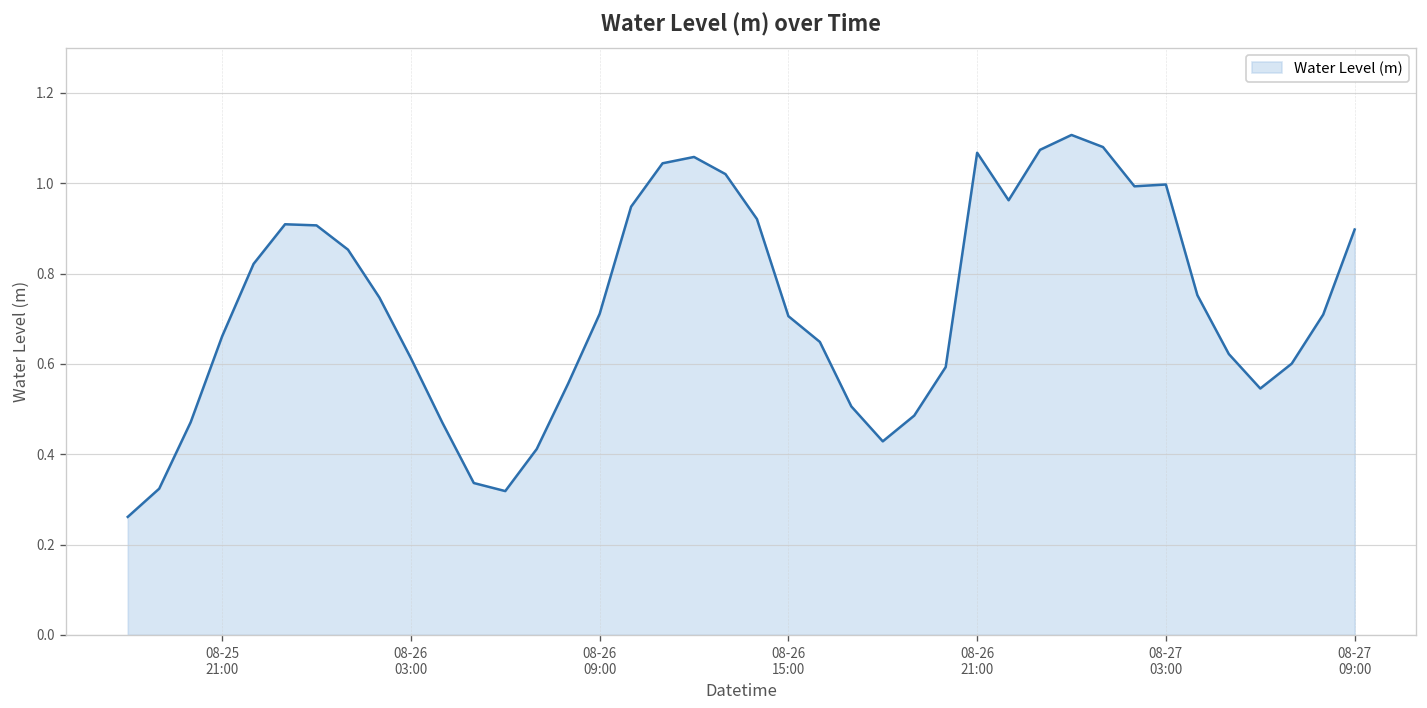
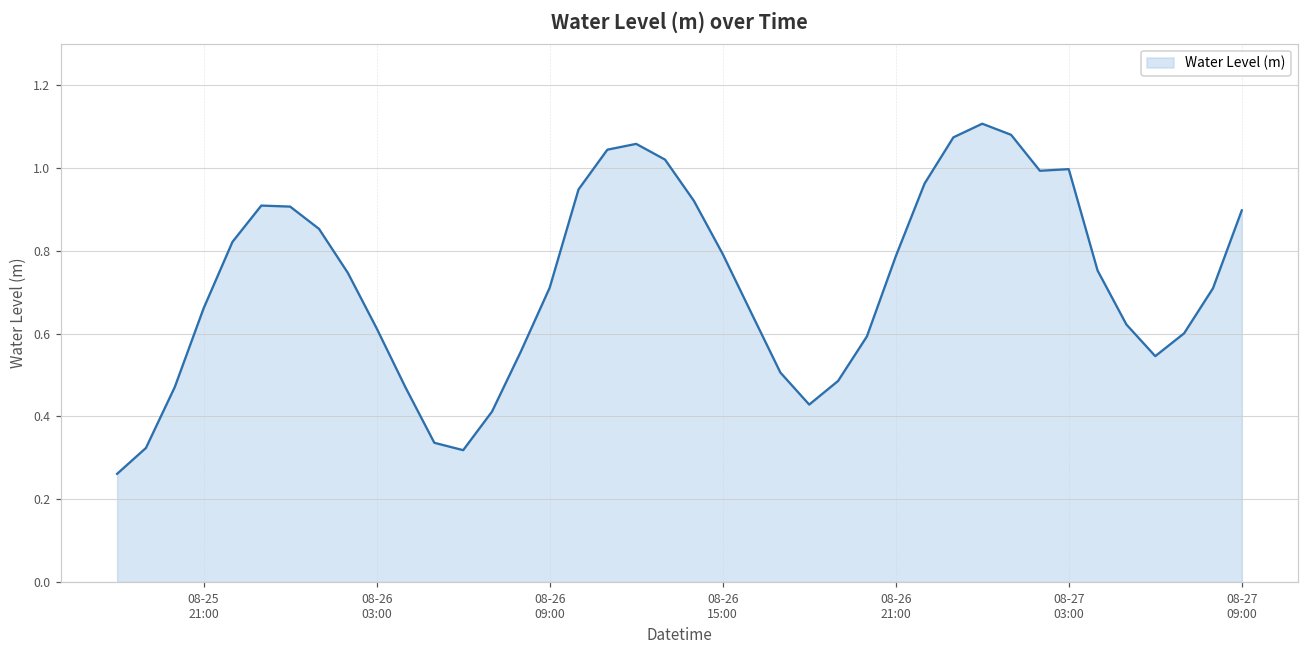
08-26 15:00: 0.71 -> 0.79
08-26 21:00: 1.07 -> 0.79
